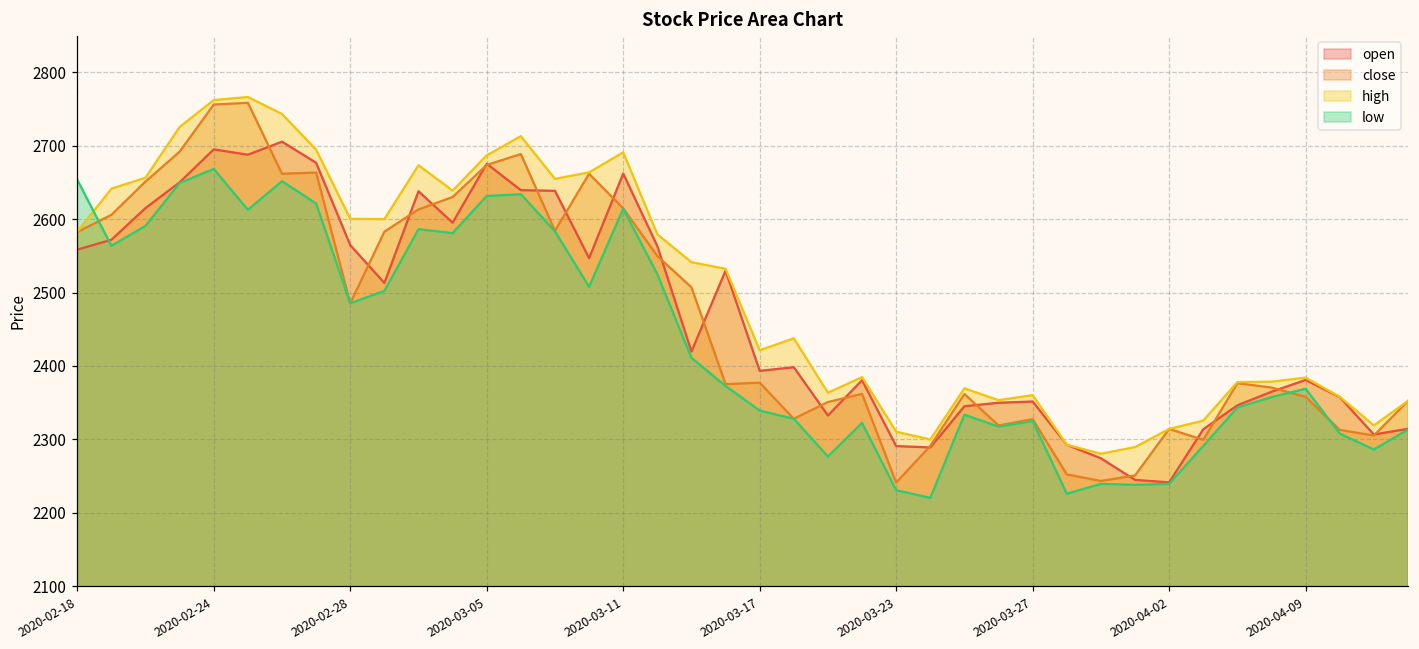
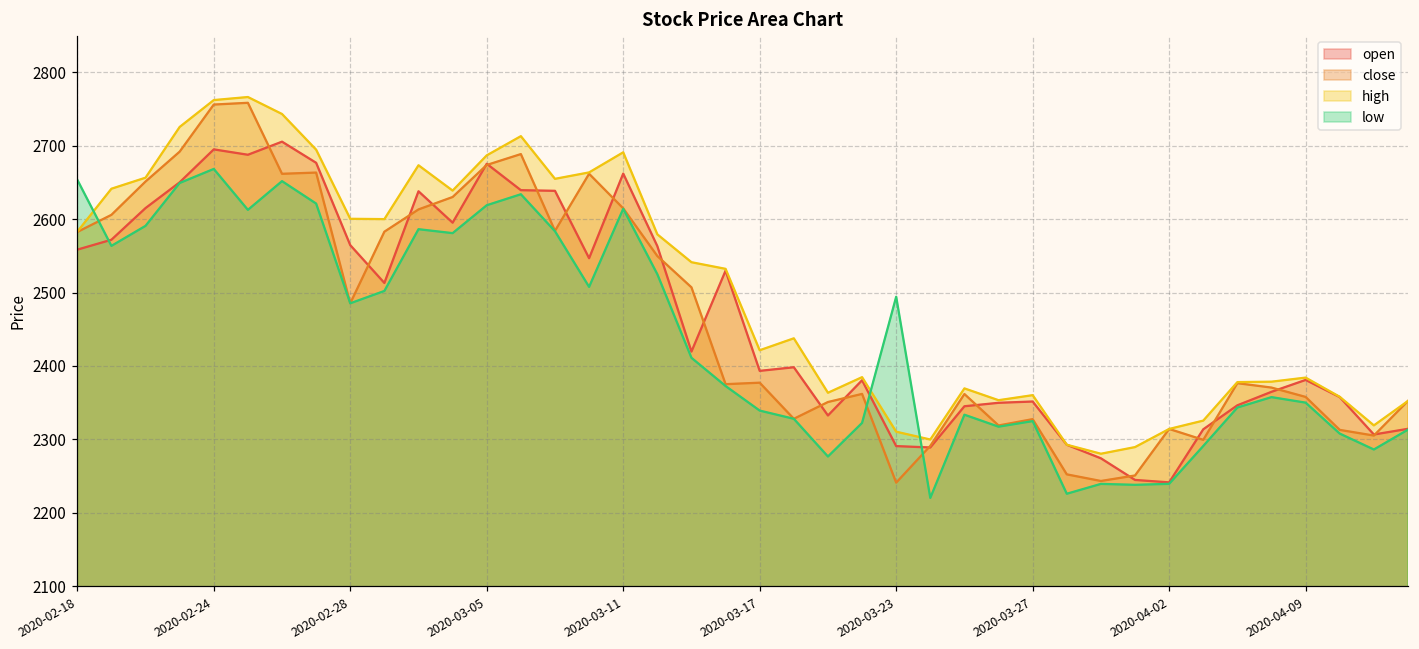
low, 2020-03-05: 2630 -> 2620
low, 2020-03-23: 2230 -> 2490
low, 2020-04-09: 2370 -> 2350
